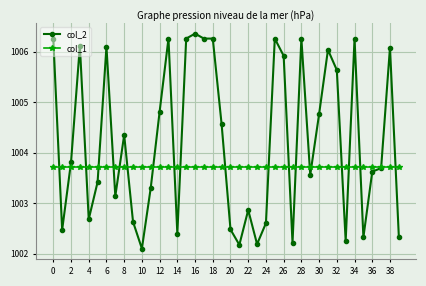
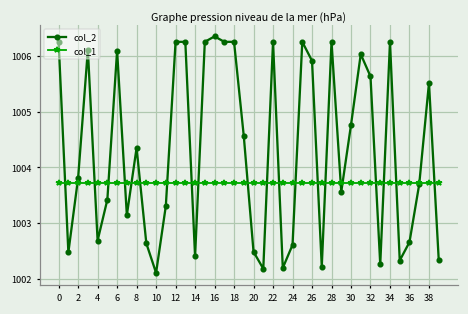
col_2, 12: 1004.8 -> 1006.3
col_2, 22: 1002.9 -> 1006.3
col_2, 36: 1003.6 -> 1002.7
col_2, 38: 1006.1 -> 1005.5
